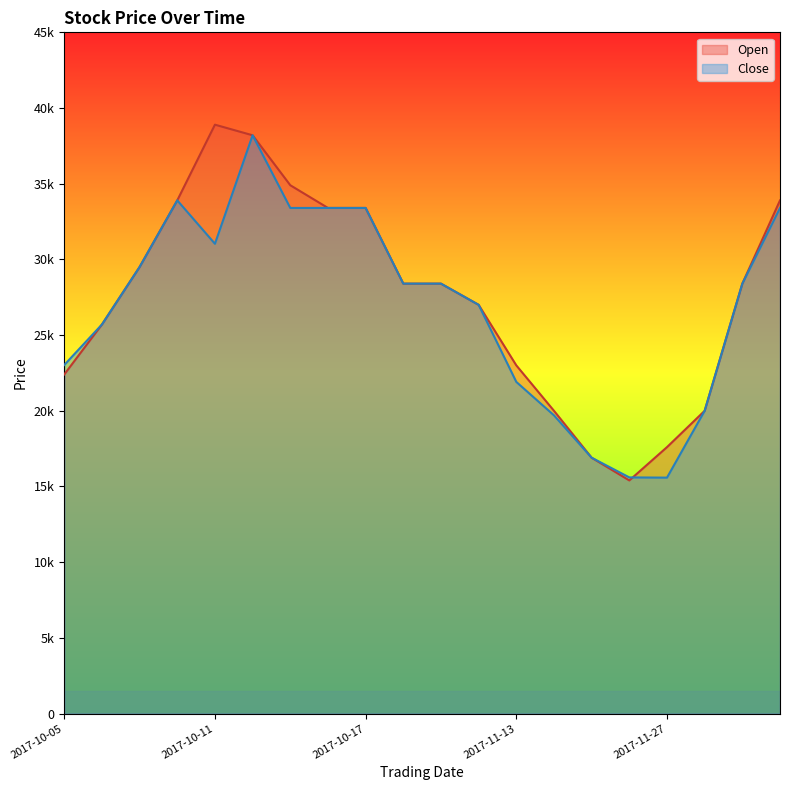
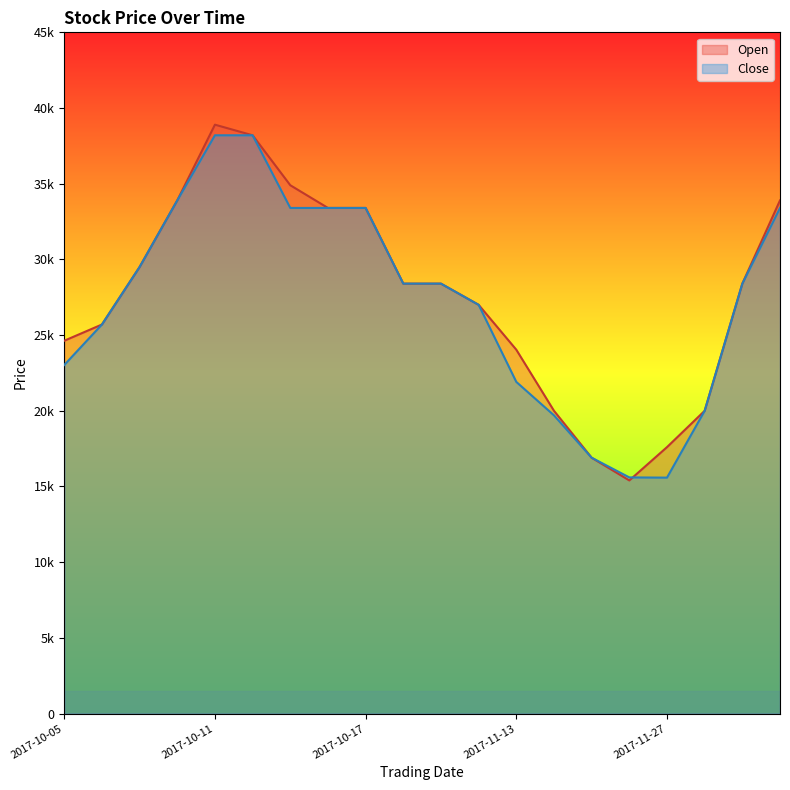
Open, 2017-10-05: 22400 -> 24600
Close, 2017-10-11: 31000 -> 38200
Open, 2017-11-13: 23000 -> 24000
